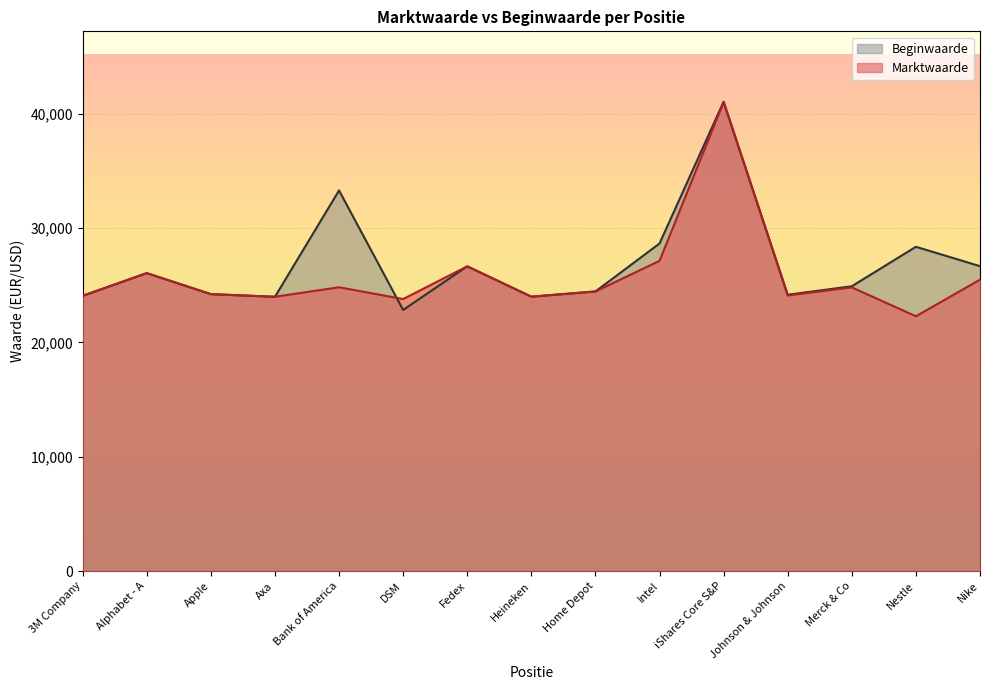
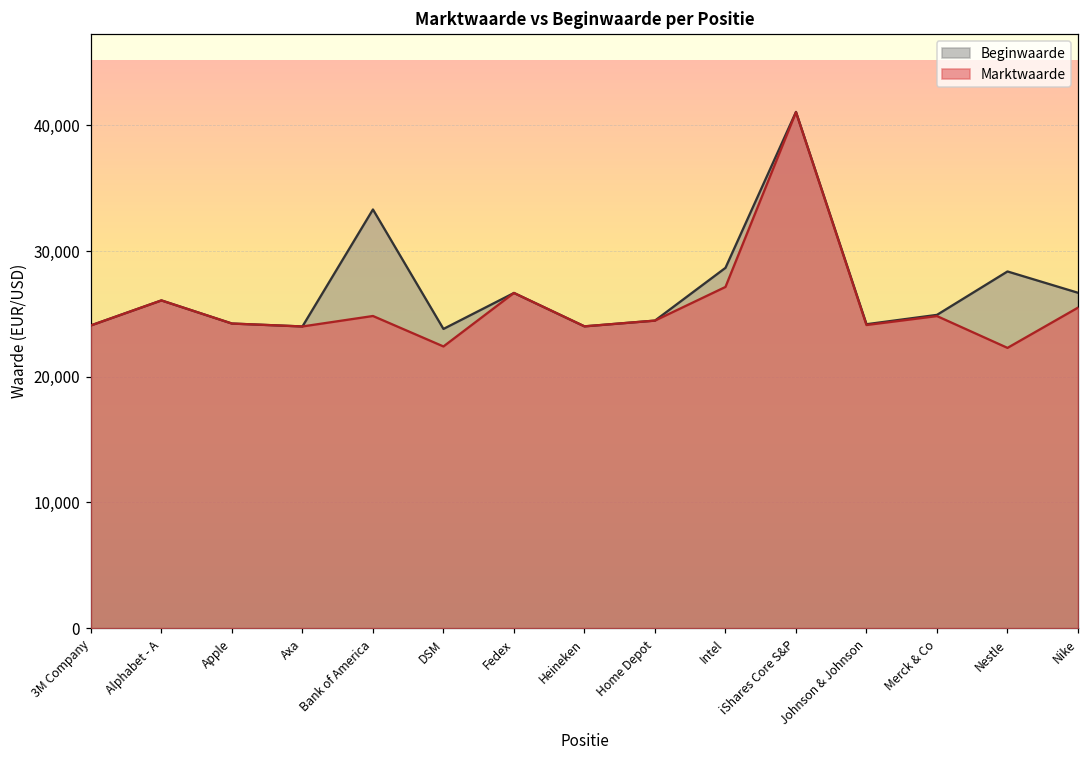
Beginwaarde, DSM: 22,800 -> 23,800
Marktwaarde, DSM: 23,800 -> 22,400
